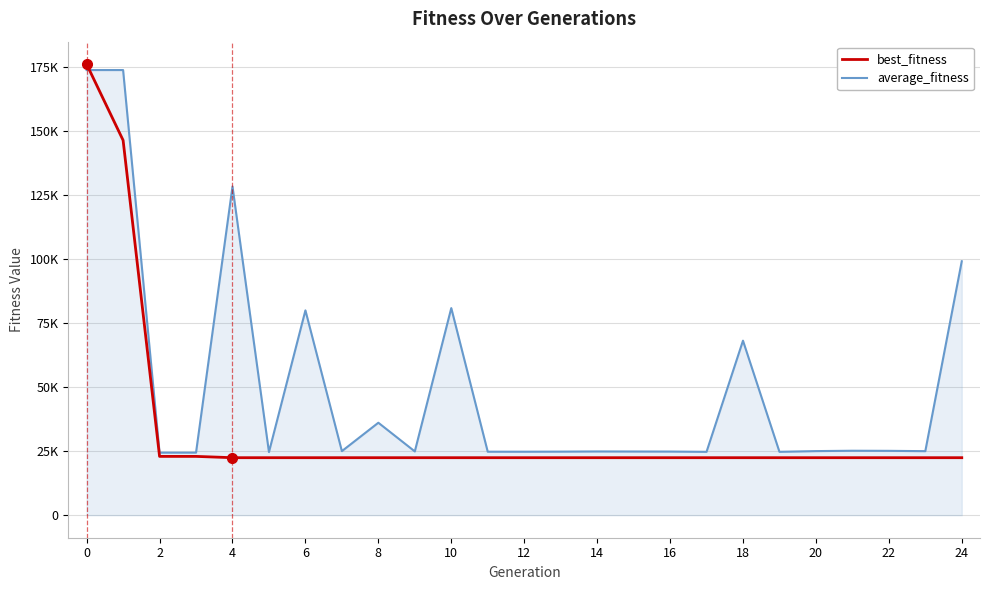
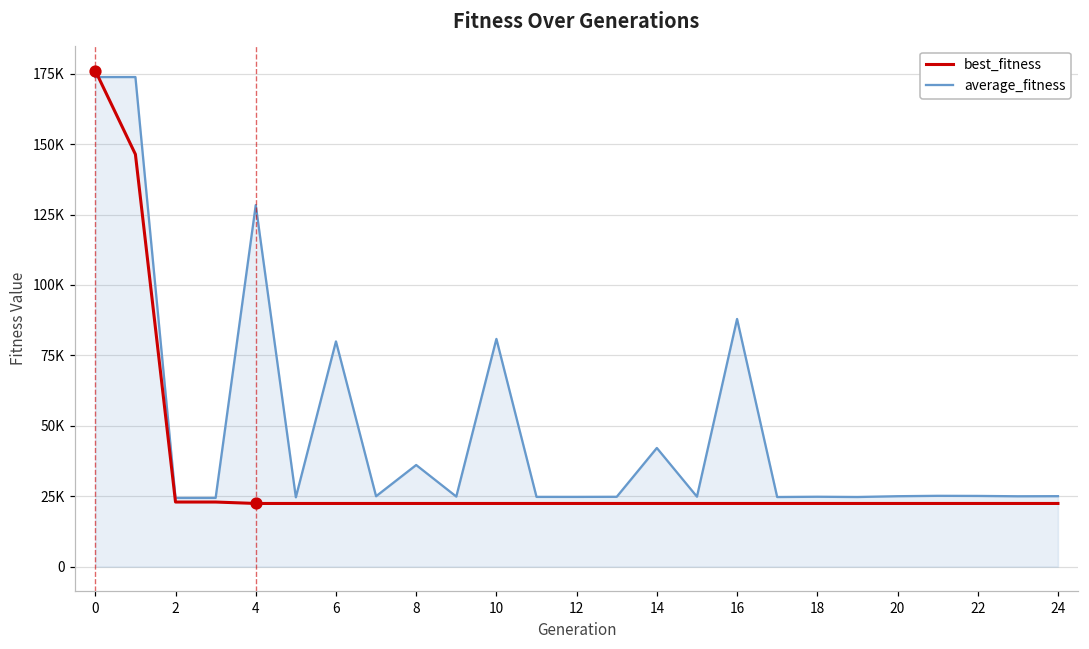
average_fitness, 14: 25000 -> 42000
average_fitness, 16: 25000 -> 88000
average_fitness, 18: 68000 -> 25000
average_fitness, 24: 99000 -> 25000
